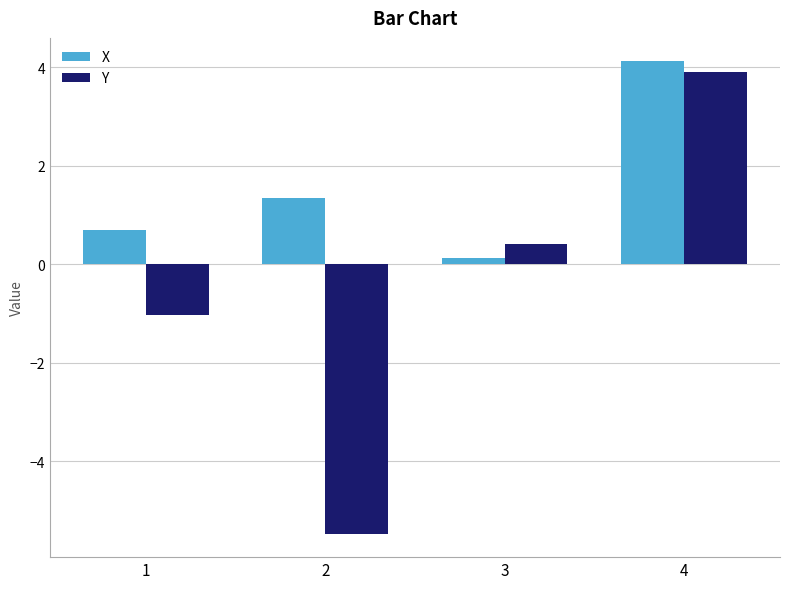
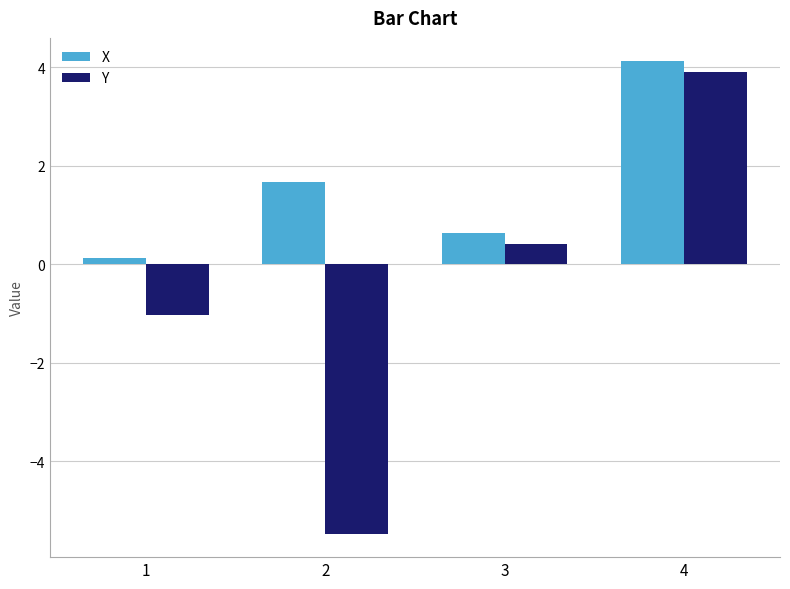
X, 1: 0.7 -> 0.1
X, 2: 1.3 -> 1.7
X, 3: 0.1 -> 0.6
